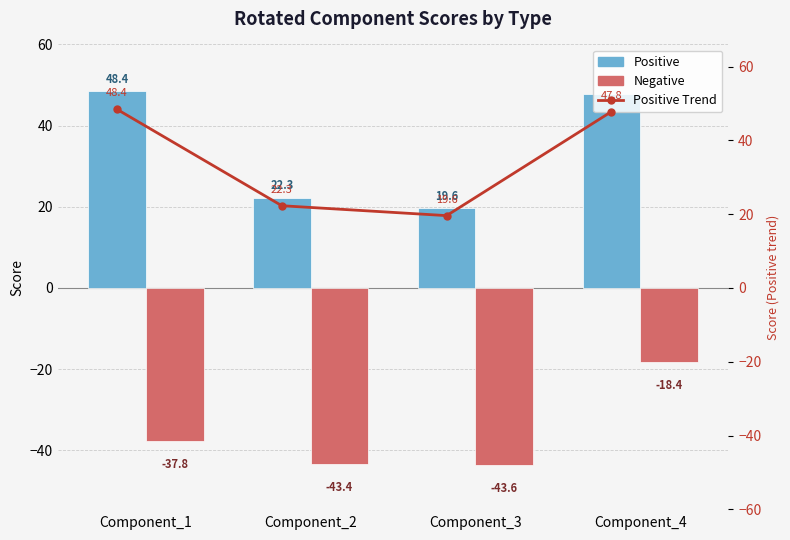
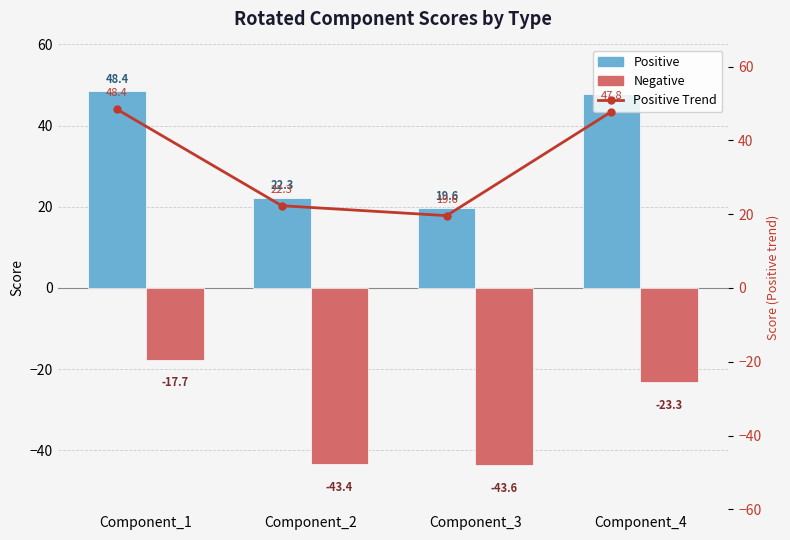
Negative, Component_1: -37.8 -> -17.7
Negative, Component_4: -18.4 -> -23.3
